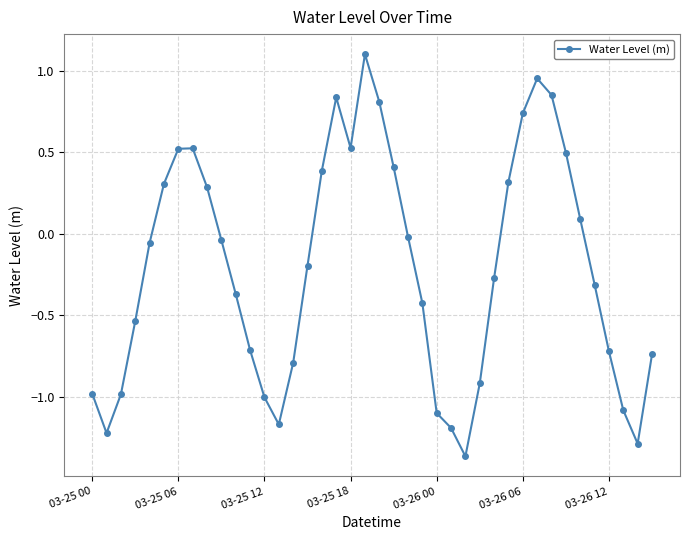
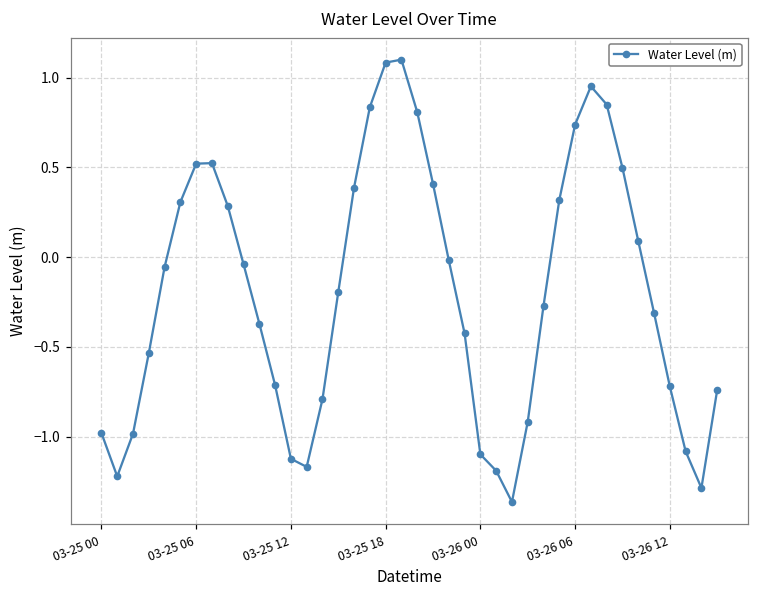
03-25 12: -1.00 -> -1.12
03-25 18: 0.53 -> 1.08
